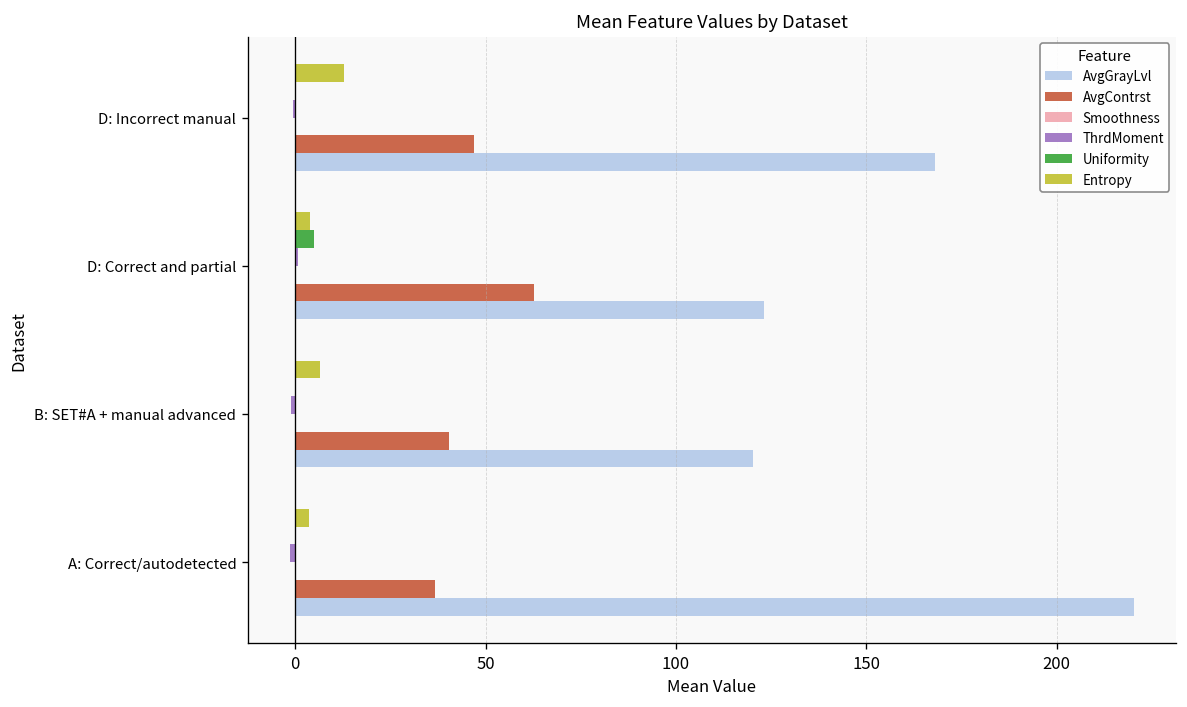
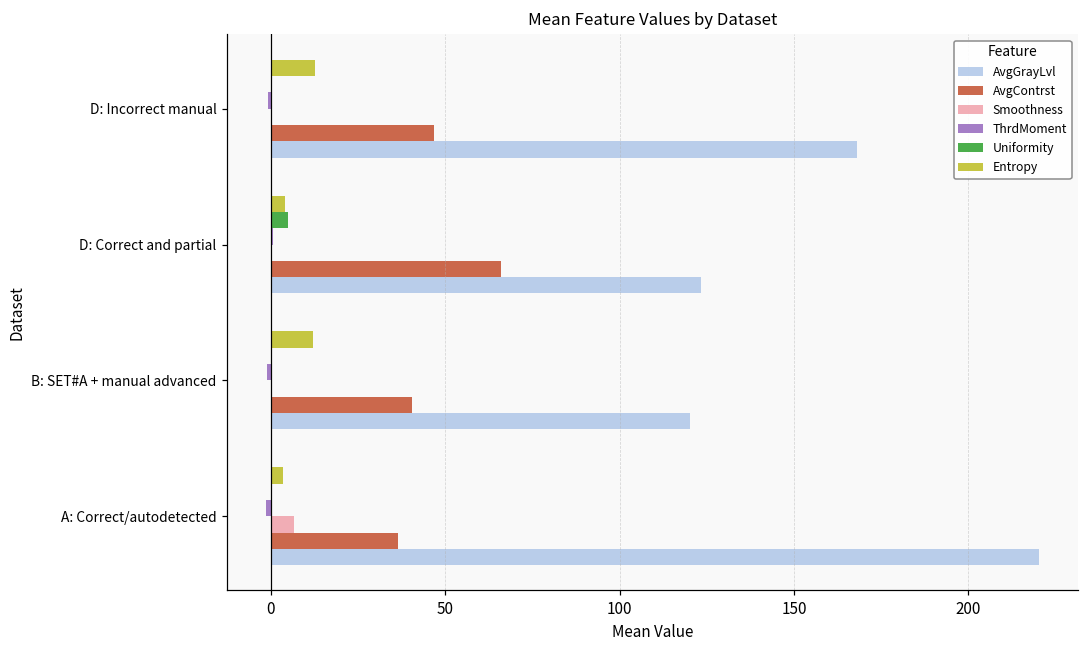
AvgContrst, D: Correct and partial: 63 -> 66
Entropy, B: SET#A + manual advanced: 6 -> 12
Smoothness, A: Correct/autodetected: 0 -> 7
